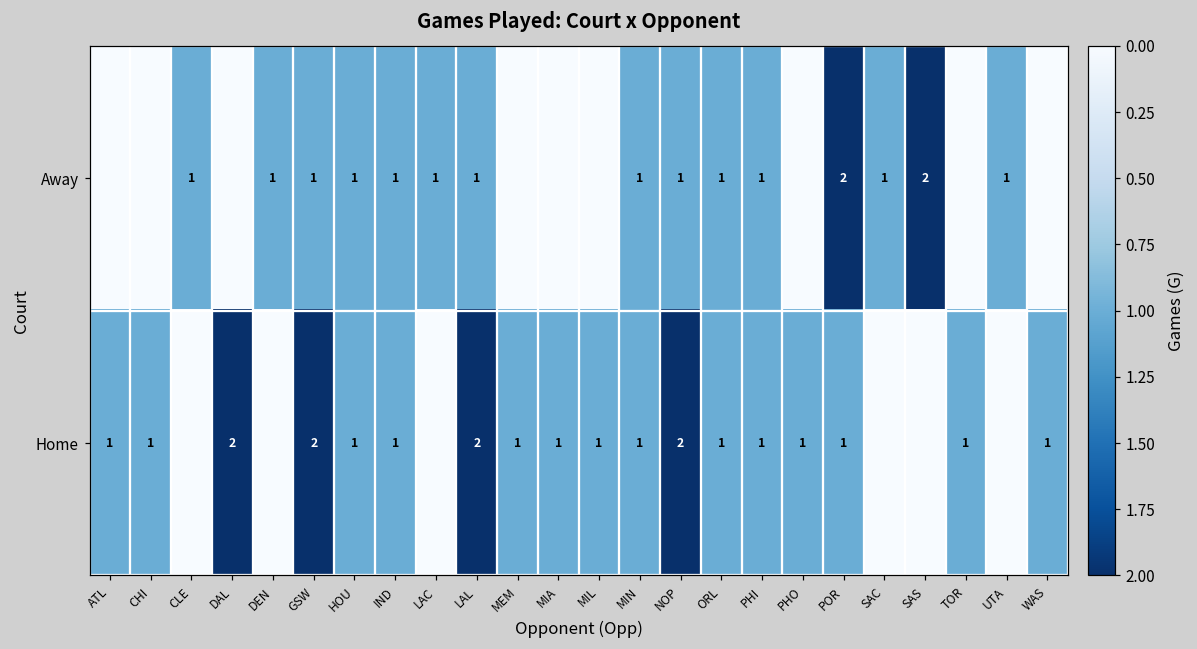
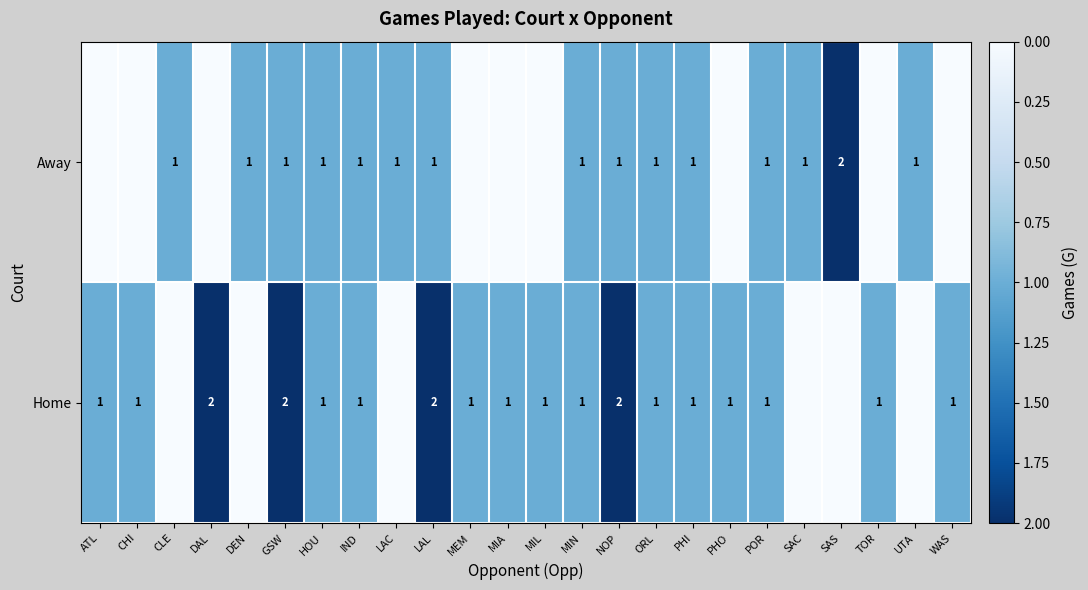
Away, POR: 2 -> 1
